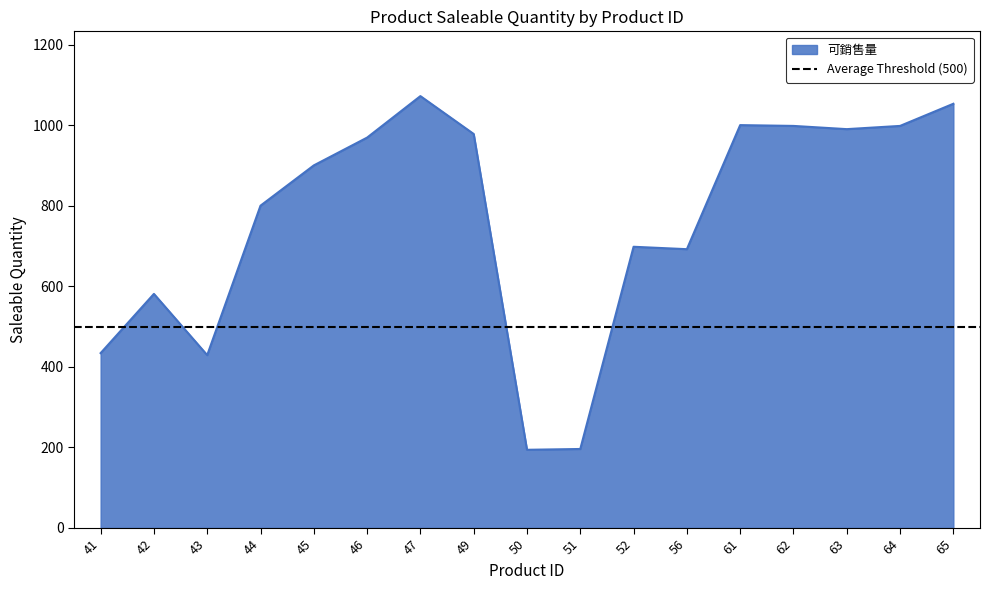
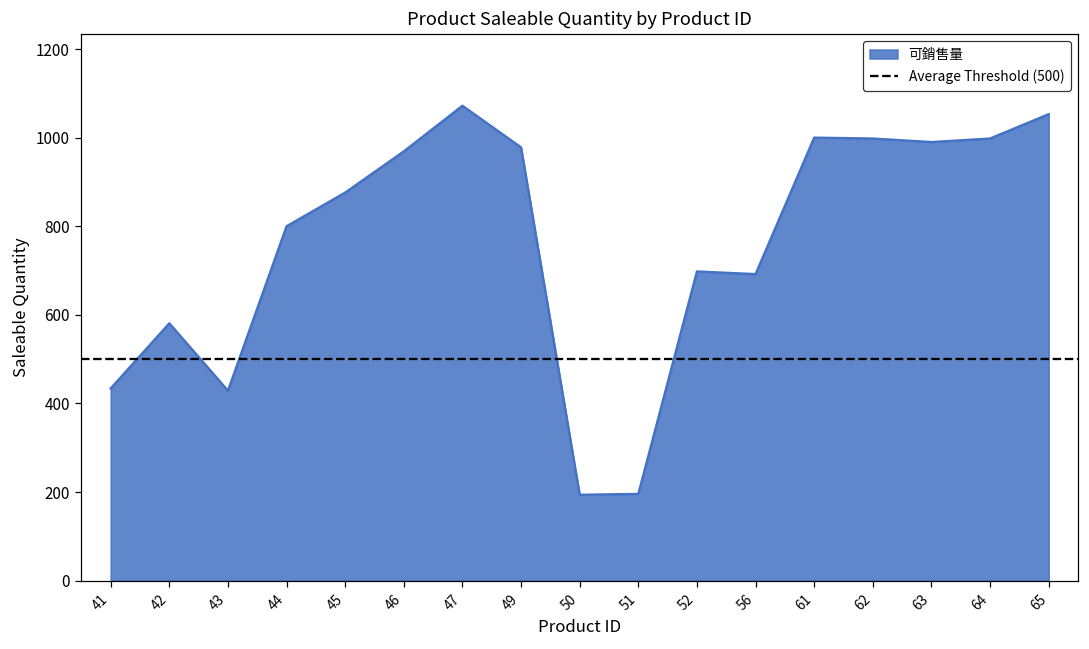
45: 900 -> 880
